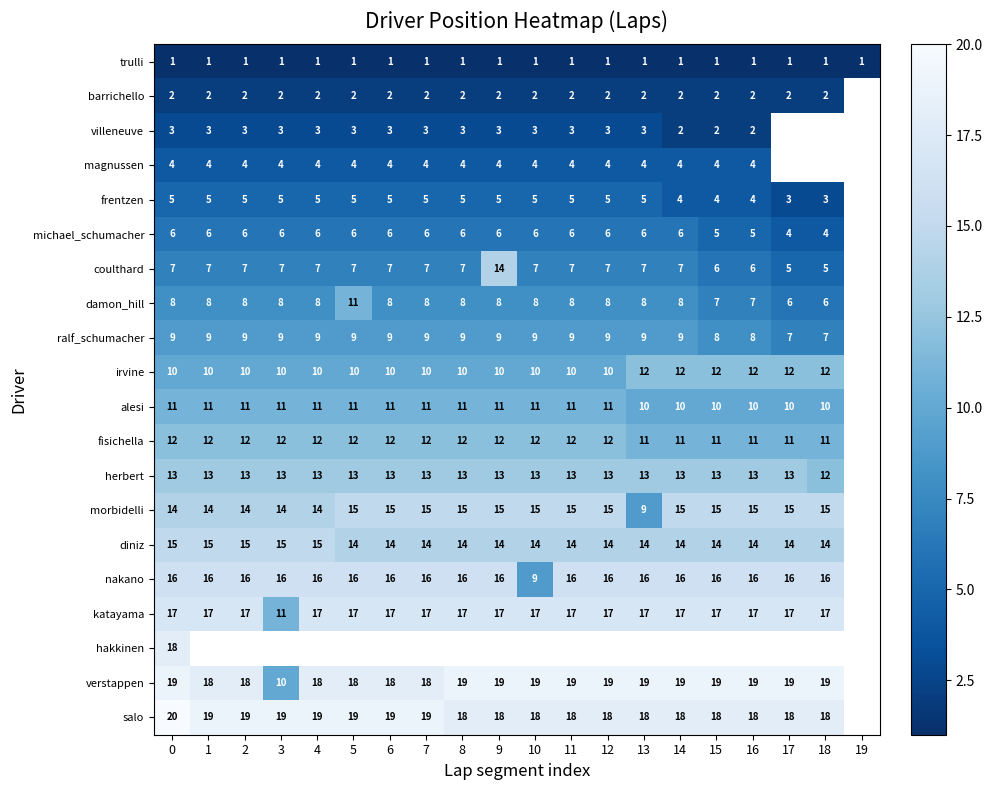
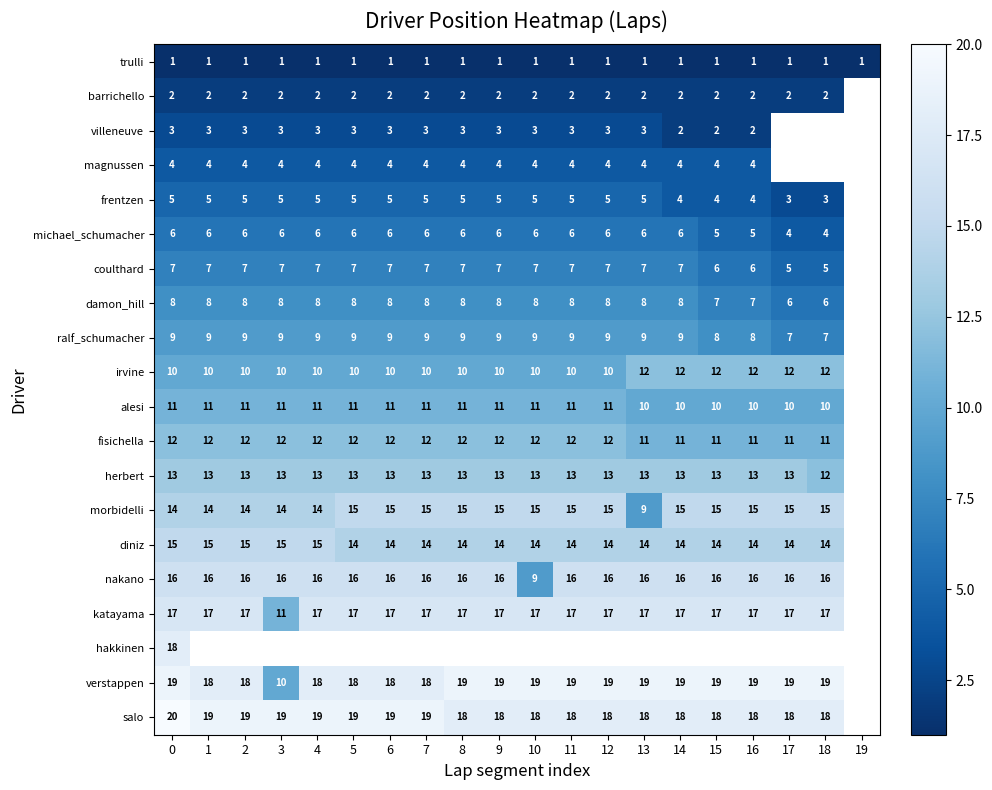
coulthard, 9: 14 -> 7
damon_hill, 5: 11 -> 8
